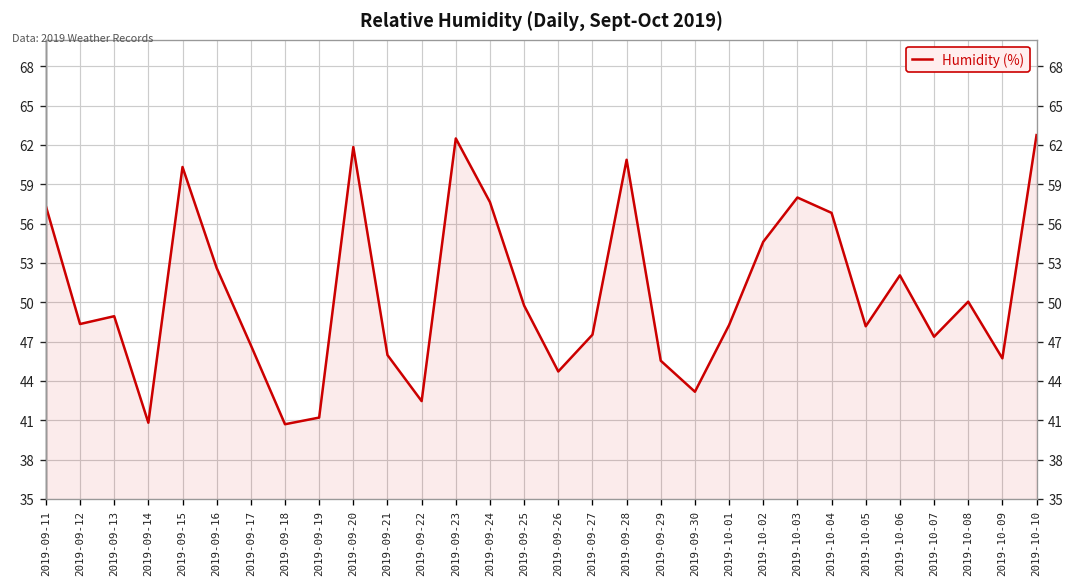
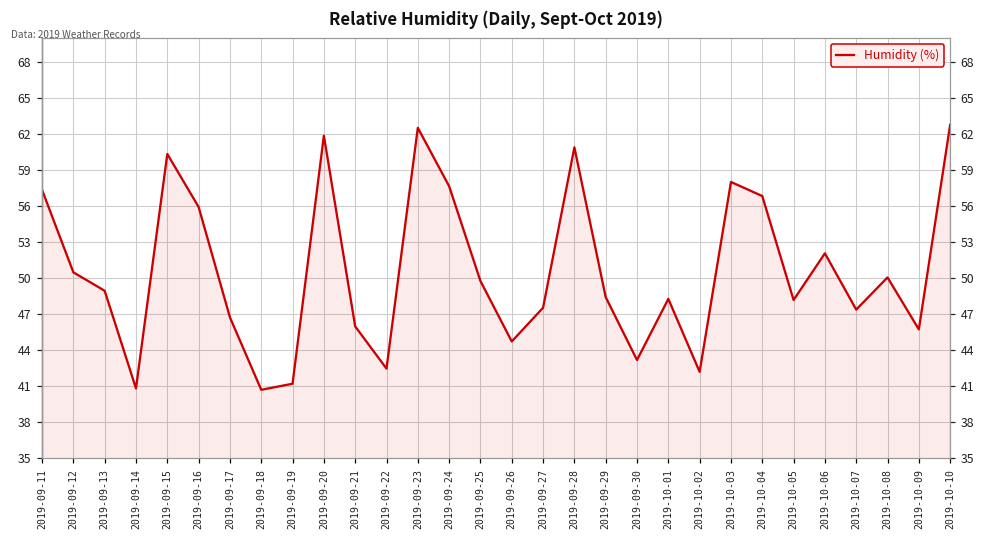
2019-09-12: 48.3 -> 50.5
2019-09-16: 52.6 -> 55.9
2019-09-29: 45.5 -> 48.4
2019-10-02: 54.6 -> 42.2
